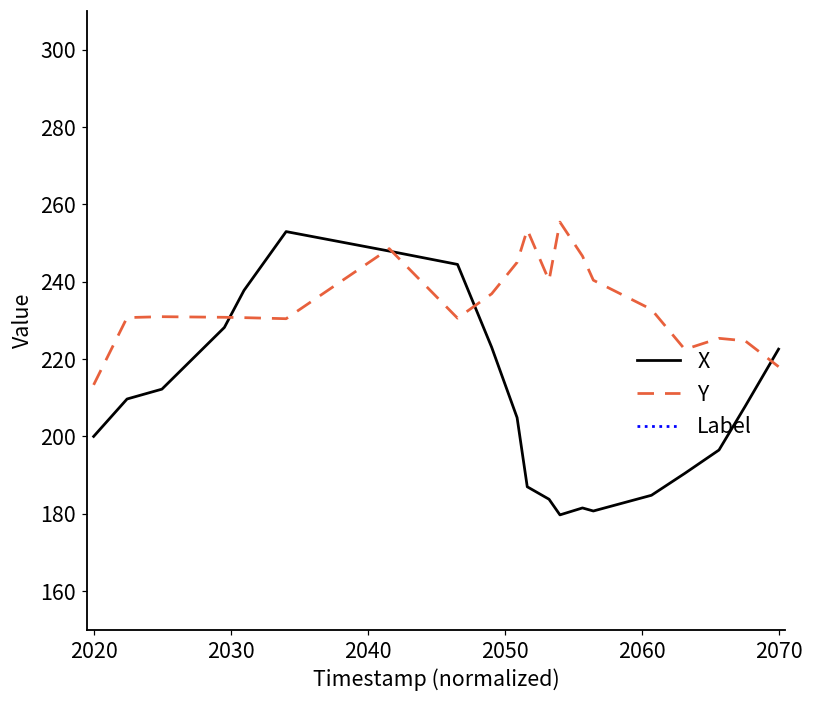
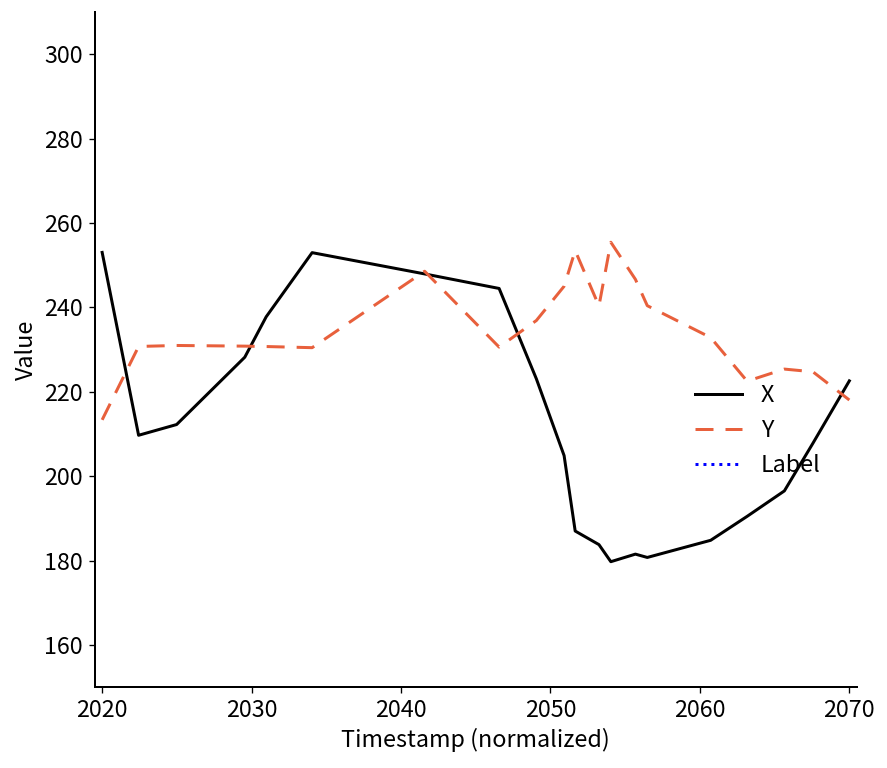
X, 2020: 200 -> 253
